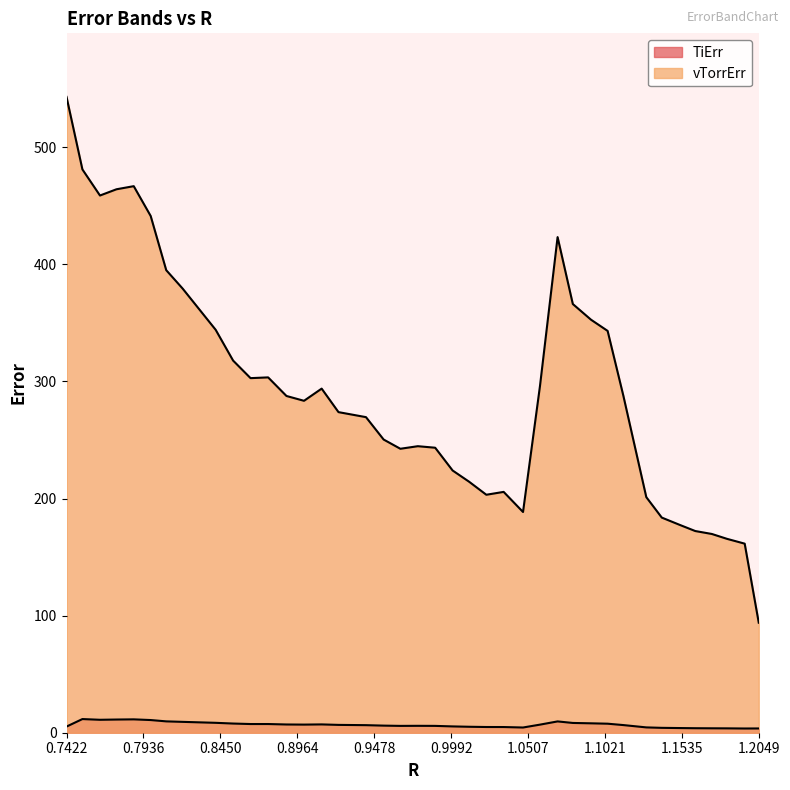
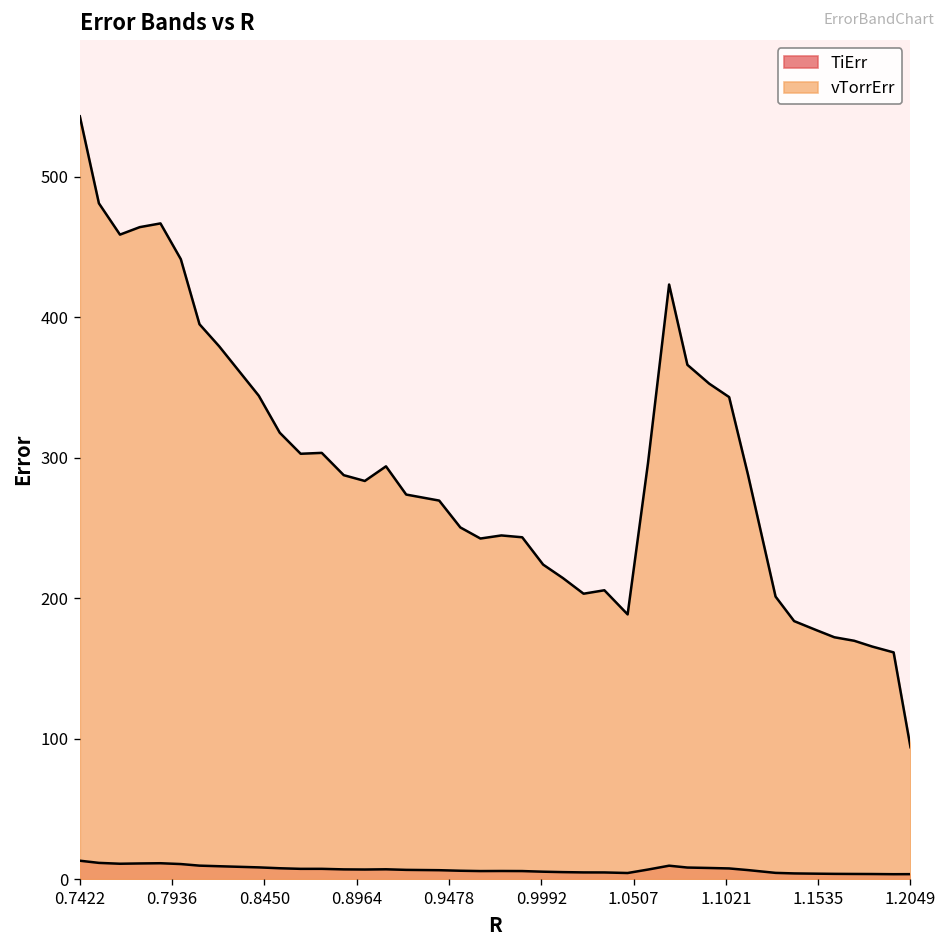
TiErr, 0.7422: 5 -> 13
